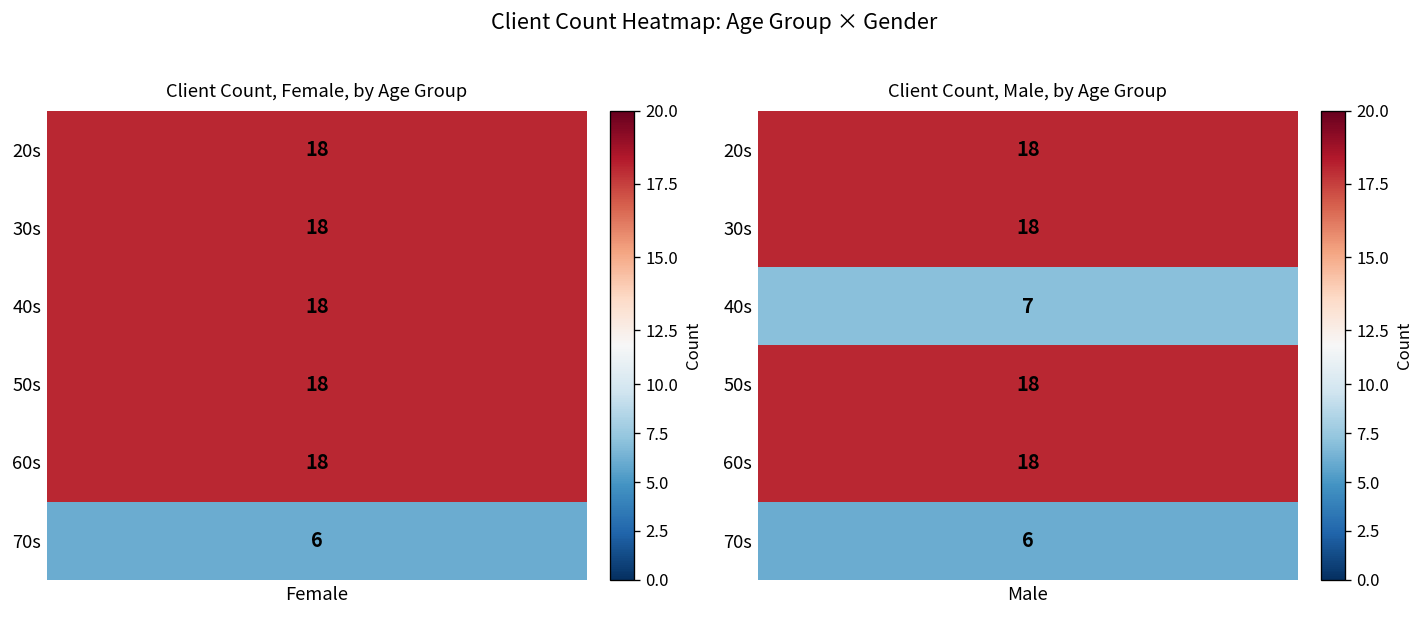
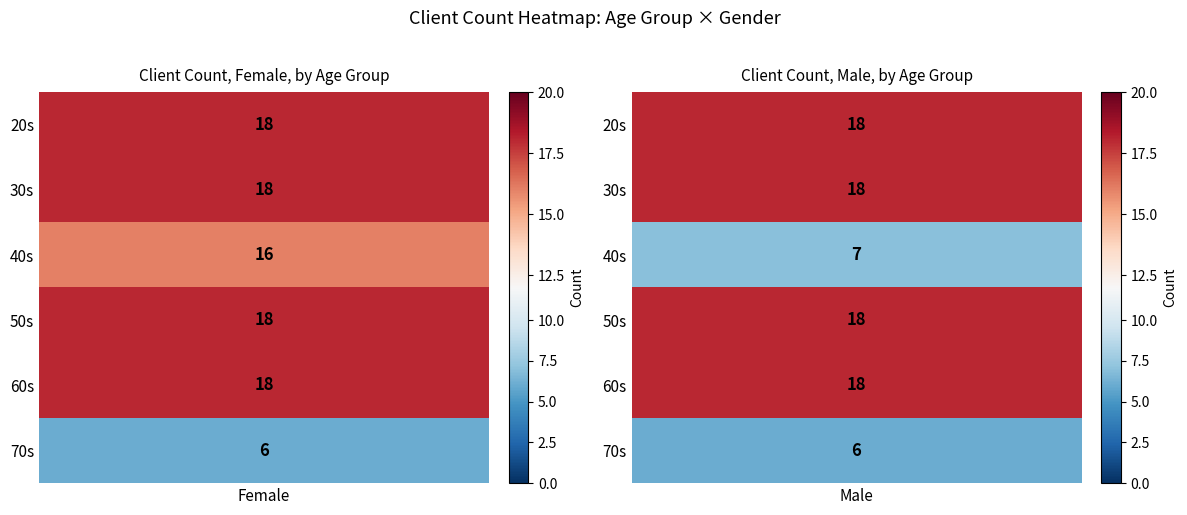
Client Count, Female, by Age Group, 40s, Female: 18 -> 16
